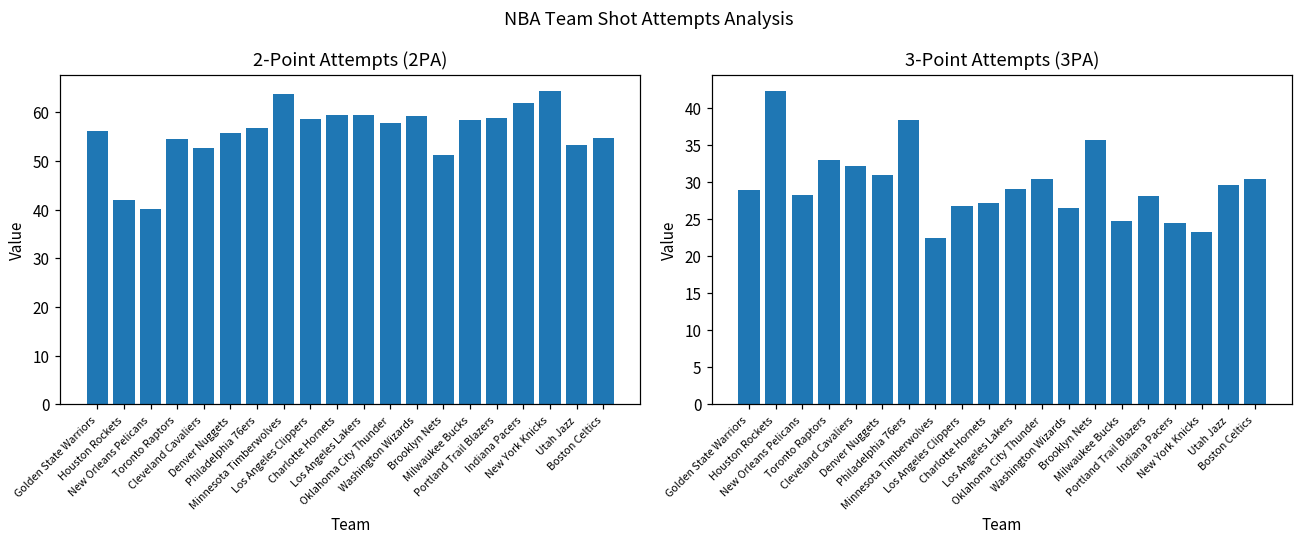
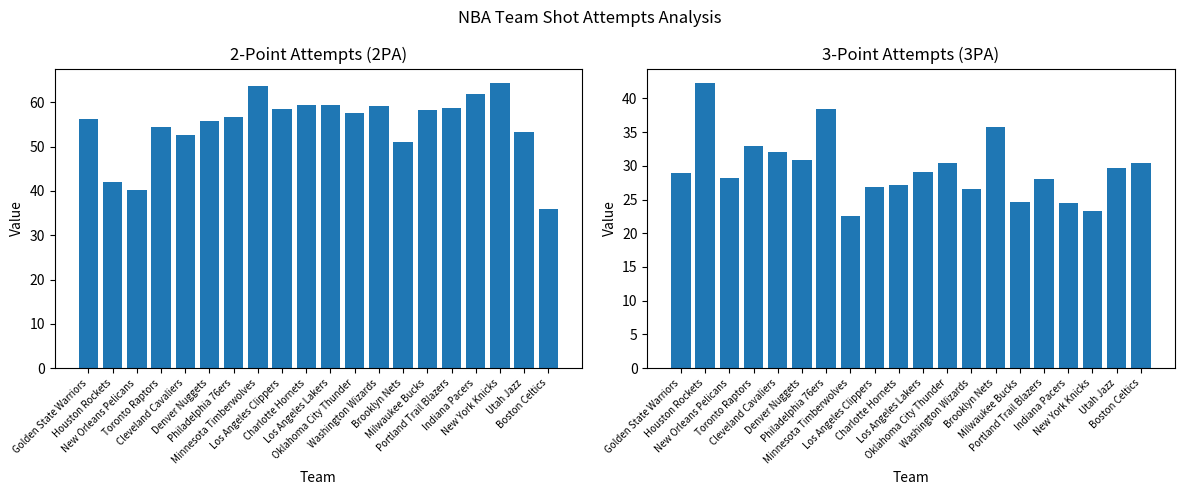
2-Point Attempts (2PA), Boston Celtics: 55 -> 36
